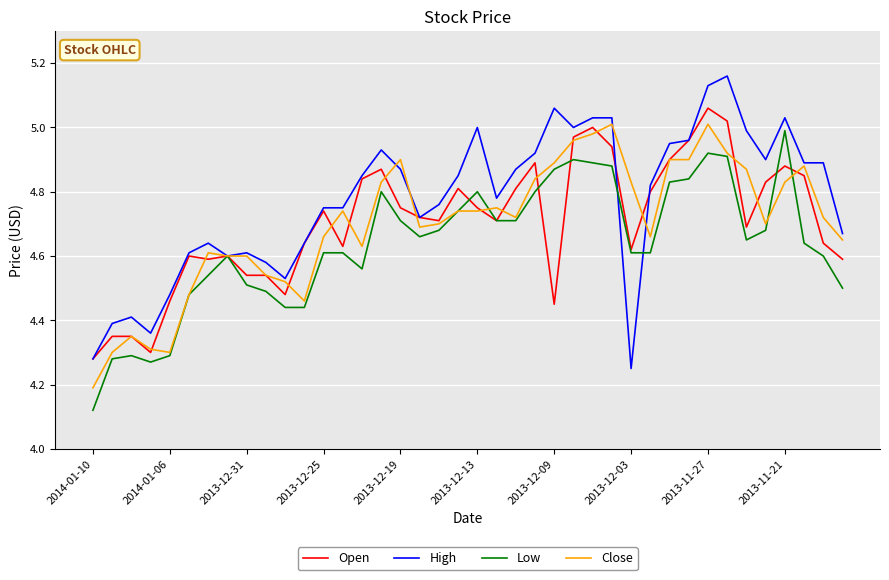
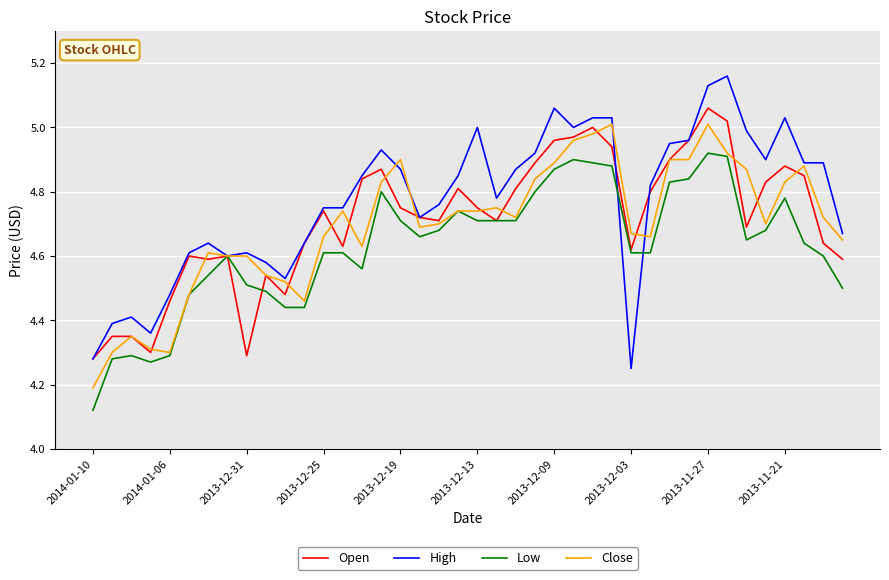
Open, 2013-12-31: 4.54 -> 4.29
Low, 2013-12-13: 4.80 -> 4.71
Open, 2013-12-09: 4.45 -> 4.96
Close, 2013-12-03: 4.83 -> 4.67
Low, 2013-11-21: 4.99 -> 4.78
